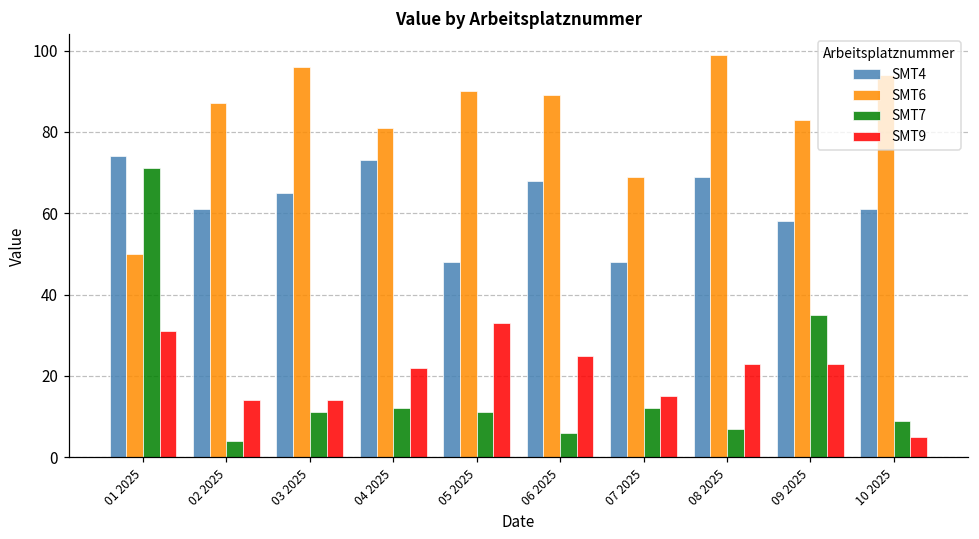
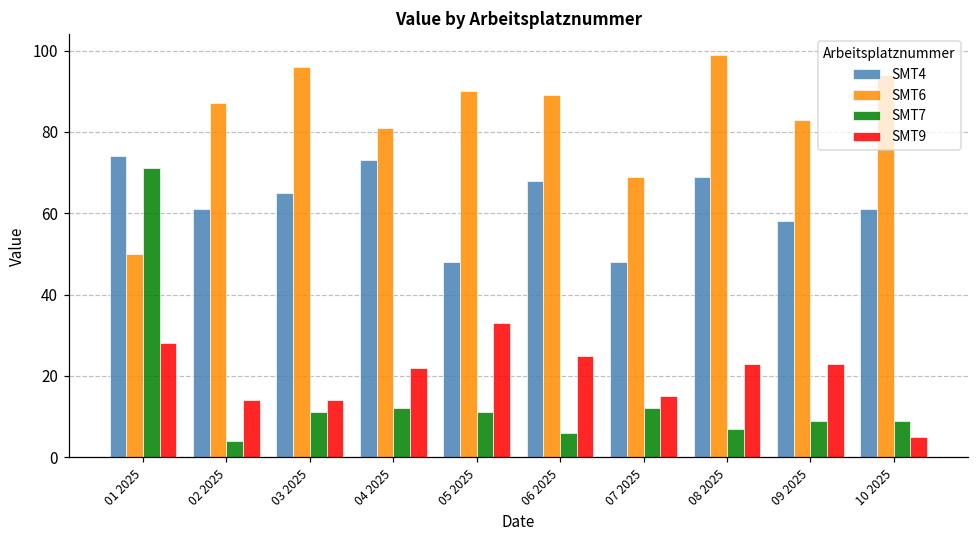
SMT9, 01 2025: 31 -> 28
SMT7, 09 2025: 35 -> 9
